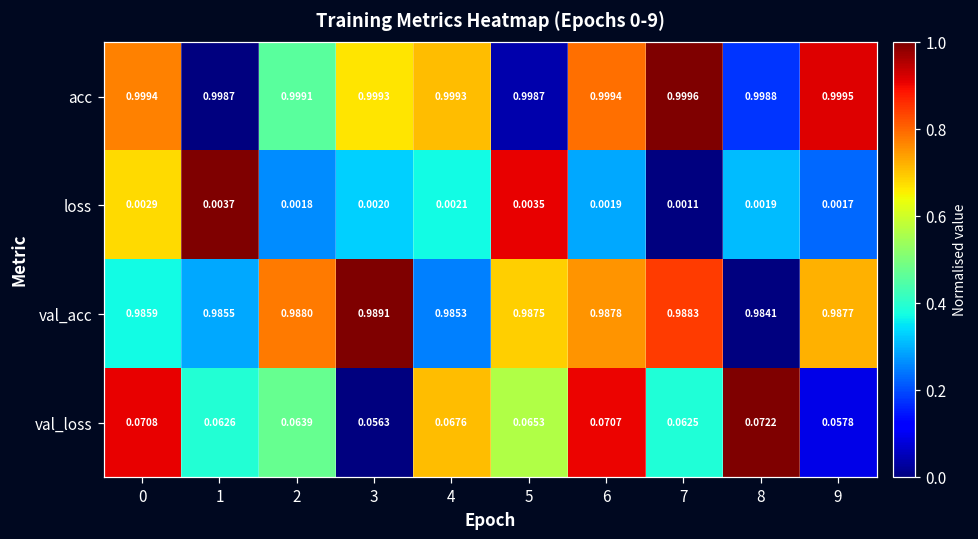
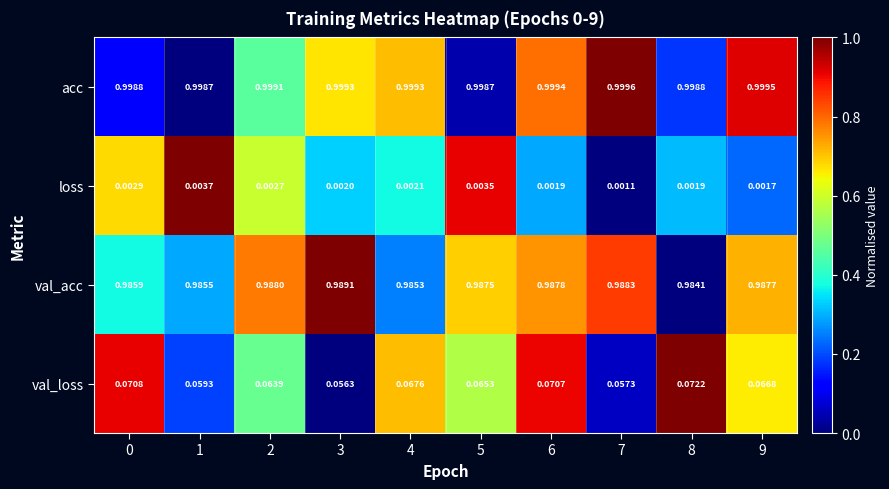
acc, 0: 0.9994 -> 0.9988
loss, 2: 0.0018 -> 0.0027
val_loss, 1: 0.0626 -> 0.0593
val_loss, 7: 0.0625 -> 0.0573
val_loss, 9: 0.0578 -> 0.0668
